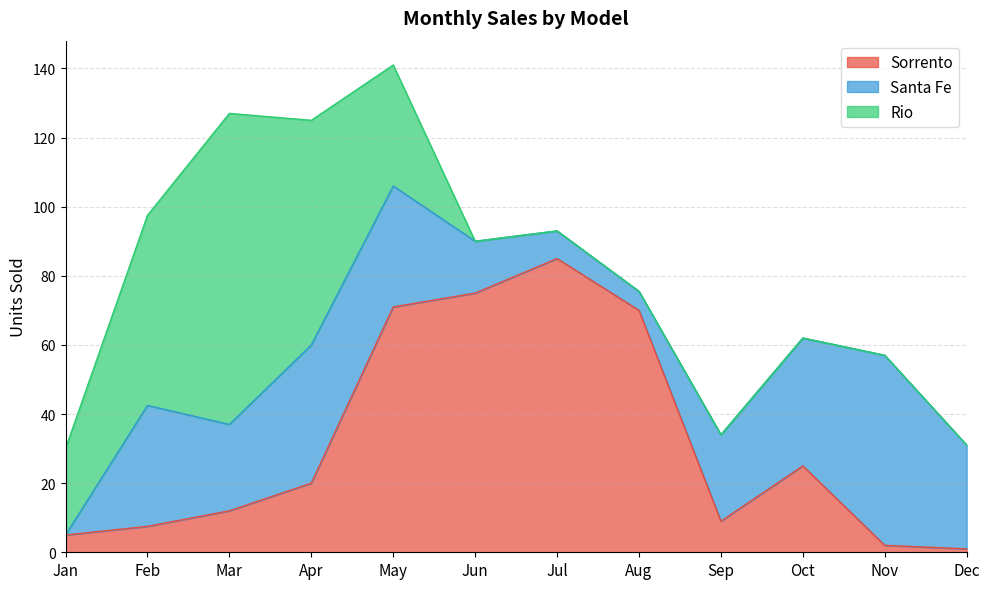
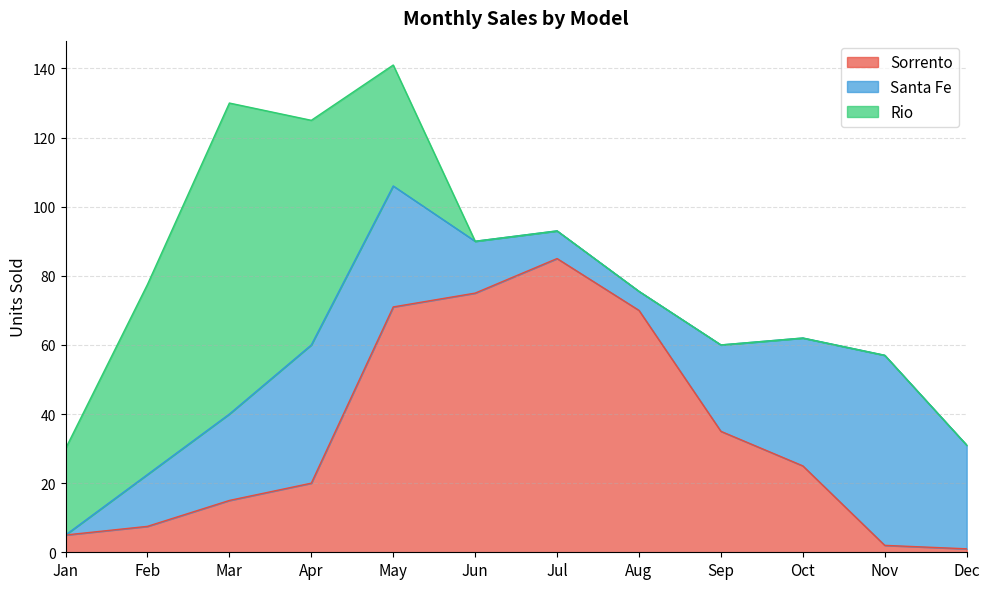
Santa Fe, Feb: 35 -> 15
Sorrento, Mar: 12 -> 15
Sorrento, Sep: 9 -> 35
